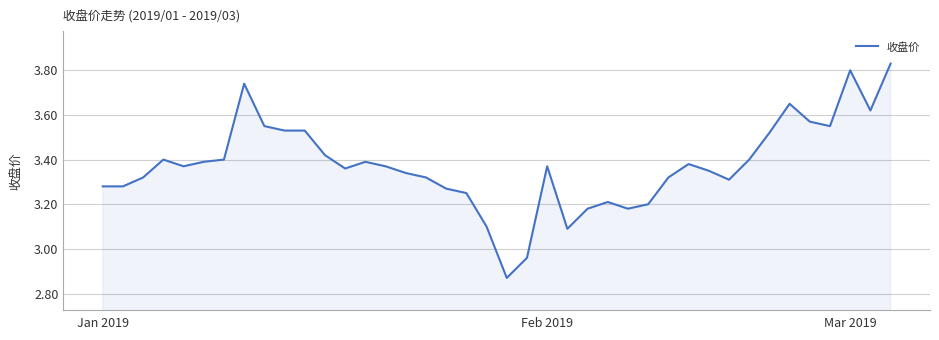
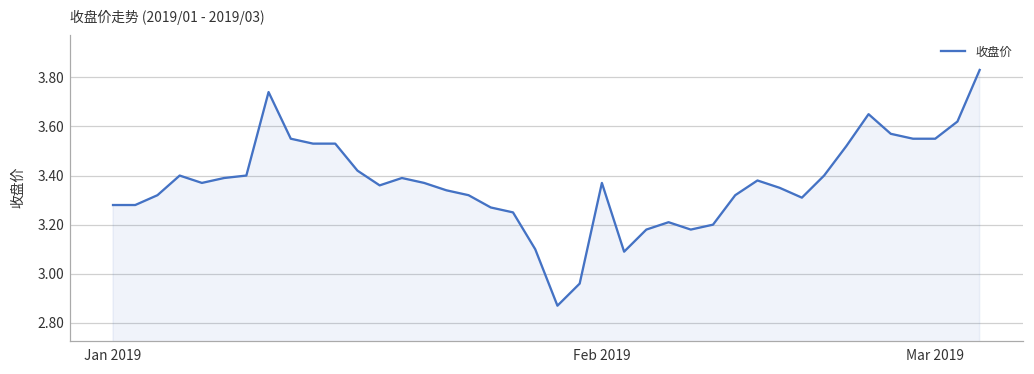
Mar 2019: 3.80 -> 3.55
